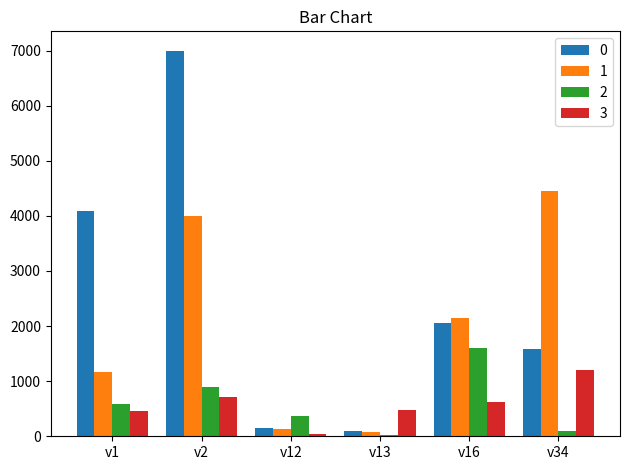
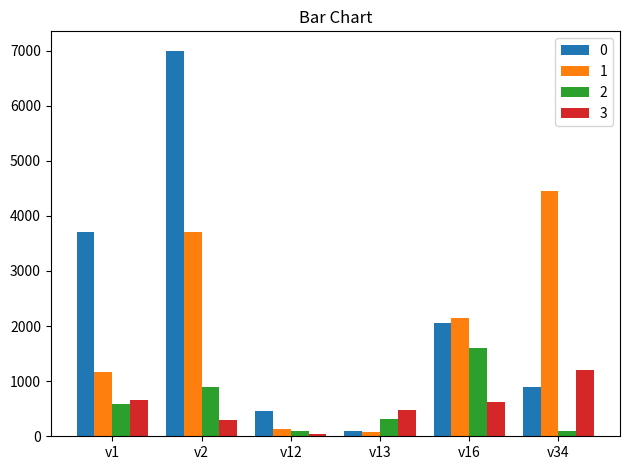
0, v1: 4100 -> 3700
3, v1: 500 -> 700
1, v2: 4000 -> 3700
3, v2: 700 -> 300
0, v12: 200 -> 500
2, v12: 400 -> 100
2, v13: 0 -> 300
0, v34: 1600 -> 900
